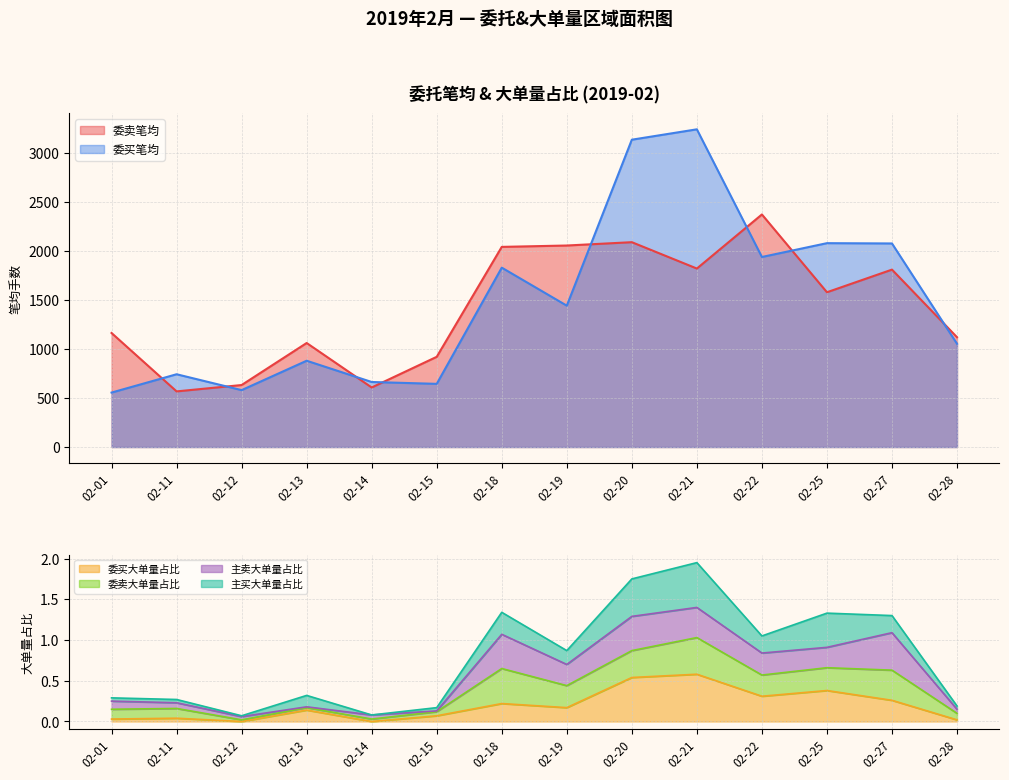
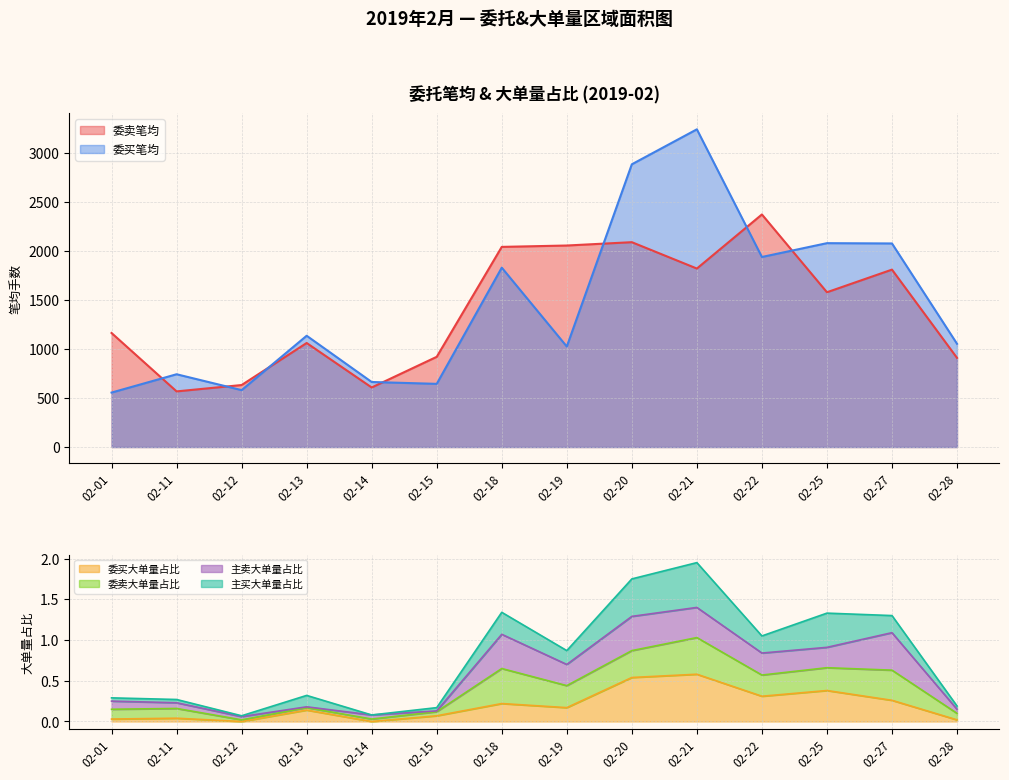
委托笔均 & 大单量占比 (2019-02), 委买笔均, 02-13: 900 -> 1100
委托笔均 & 大单量占比 (2019-02), 委买笔均, 02-19: 1400 -> 1000
委托笔均 & 大单量占比 (2019-02), 委买笔均, 02-20: 3100 -> 2900
委托笔均 & 大单量占比 (2019-02), 委卖笔均, 02-28: 1100 -> 900
